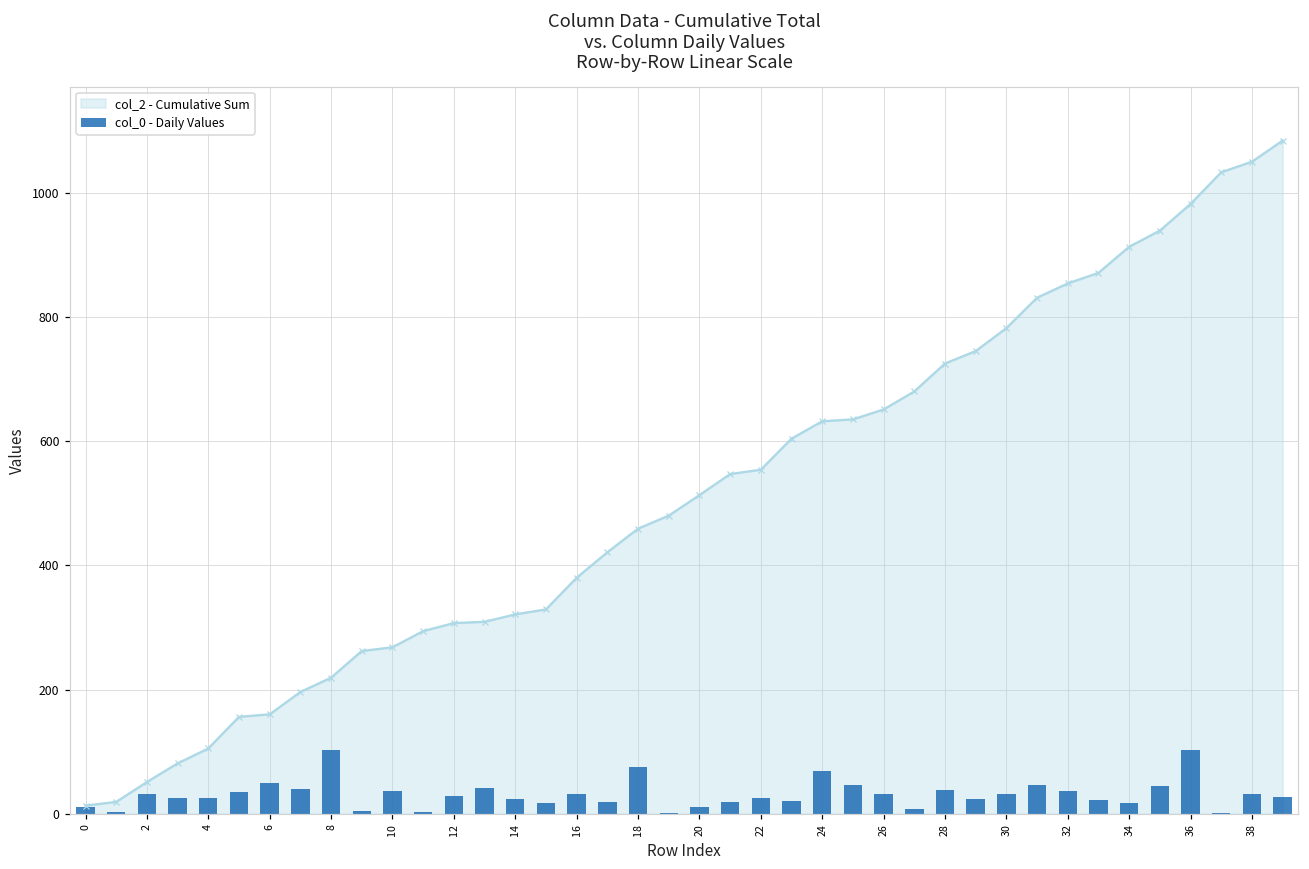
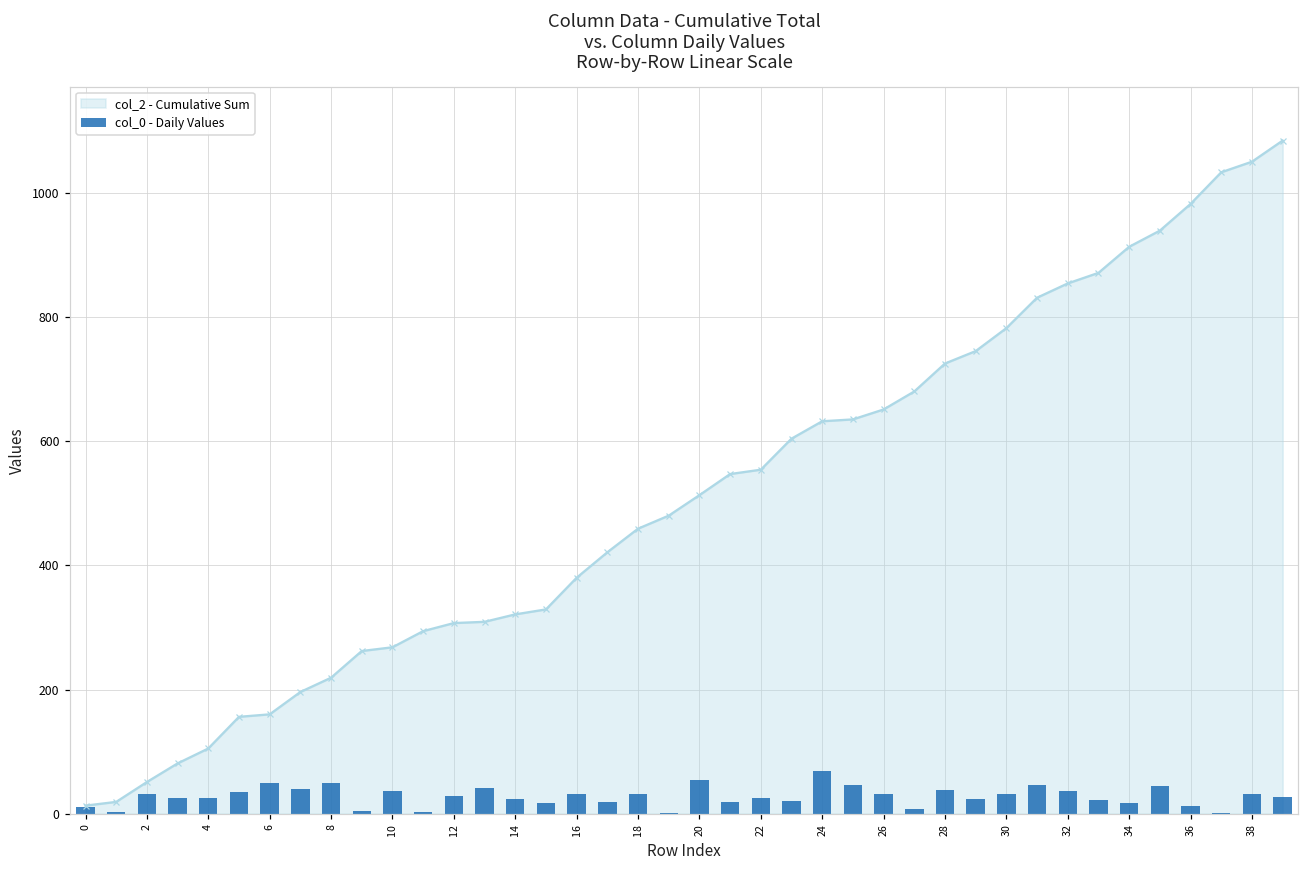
col_0 - Daily Values, 8: 100 -> 50
col_0 - Daily Values, 18: 80 -> 30
col_0 - Daily Values, 20: 10 -> 60
col_0 - Daily Values, 36: 100 -> 10
